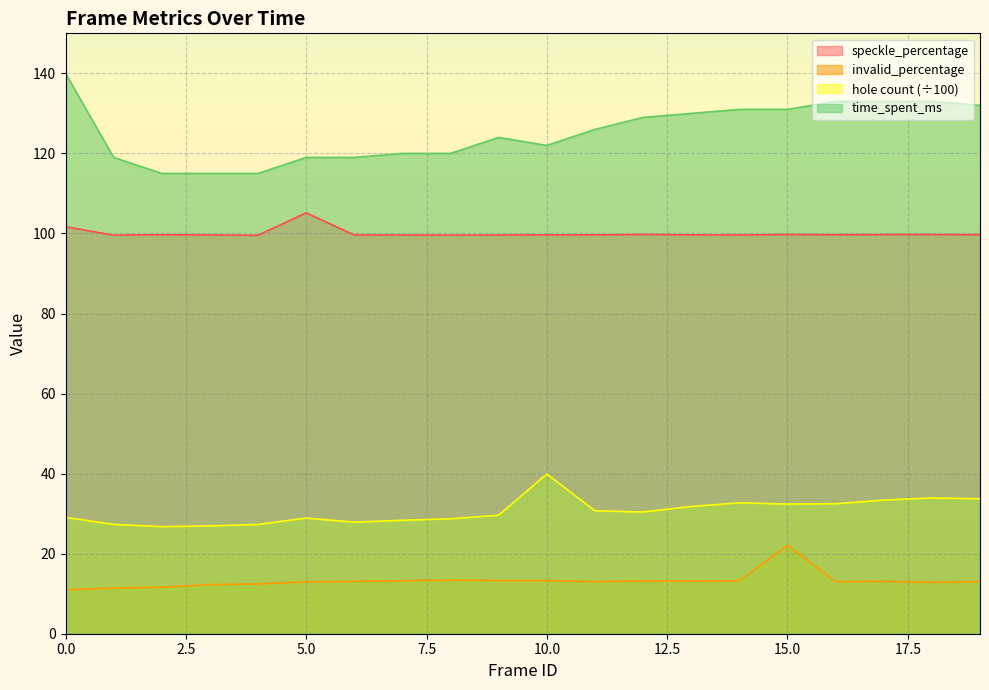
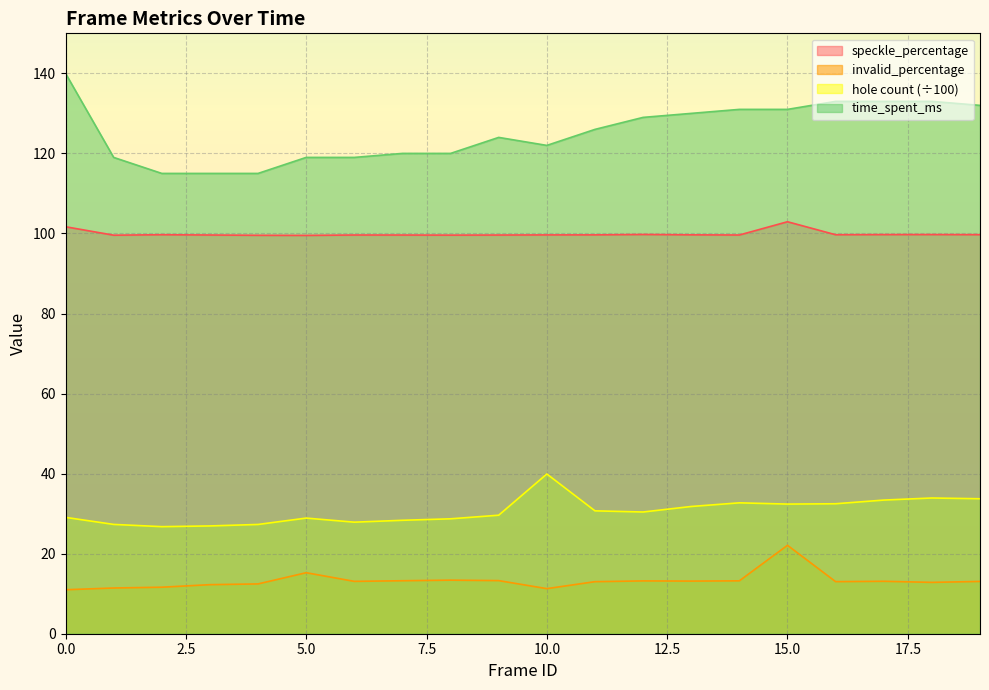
speckle_percentage, 5.0: 105 -> 100
invalid_percentage, 5.0: 13 -> 15
invalid_percentage, 10.0: 13 -> 11
speckle_percentage, 15.0: 100 -> 103
